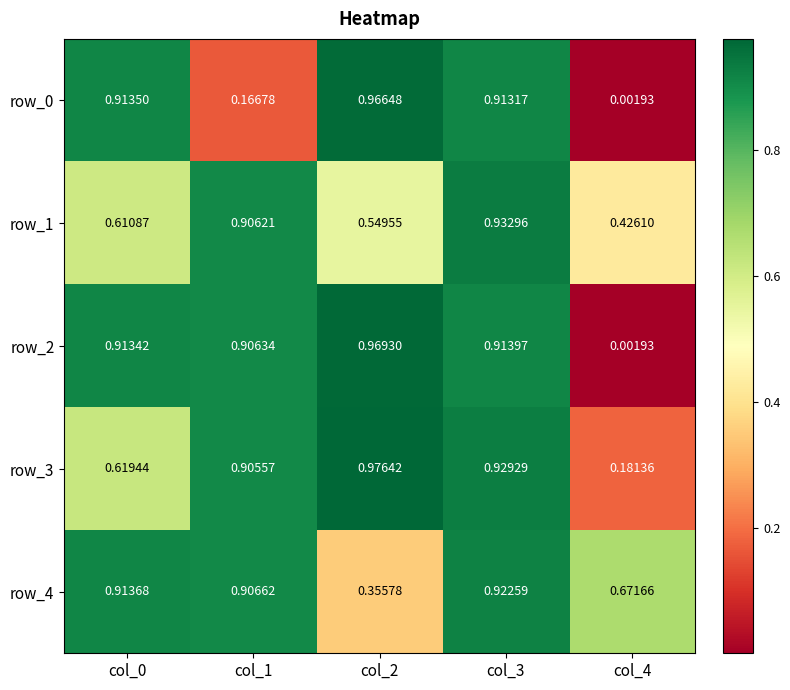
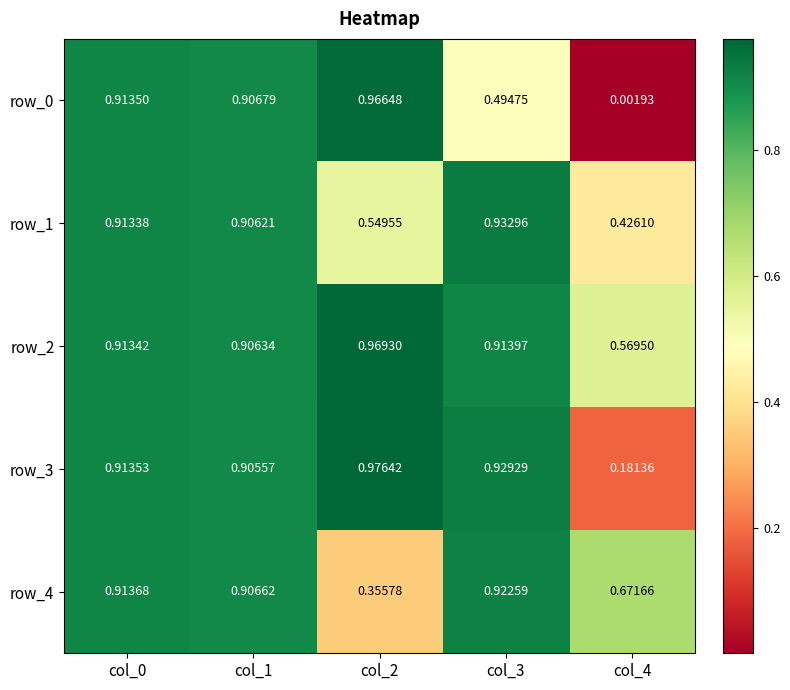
row_0, col_1: 0.16678 -> 0.90679
row_0, col_3: 0.91317 -> 0.49475
row_1, col_0: 0.61087 -> 0.91338
row_2, col_4: 0.00193 -> 0.56950
row_3, col_0: 0.61944 -> 0.91353
